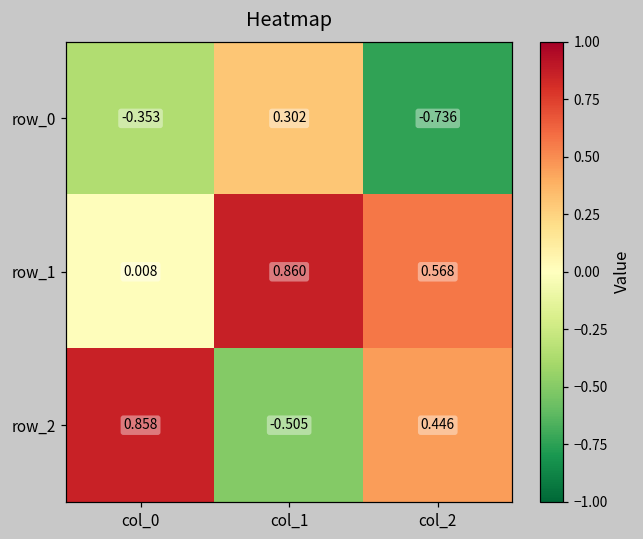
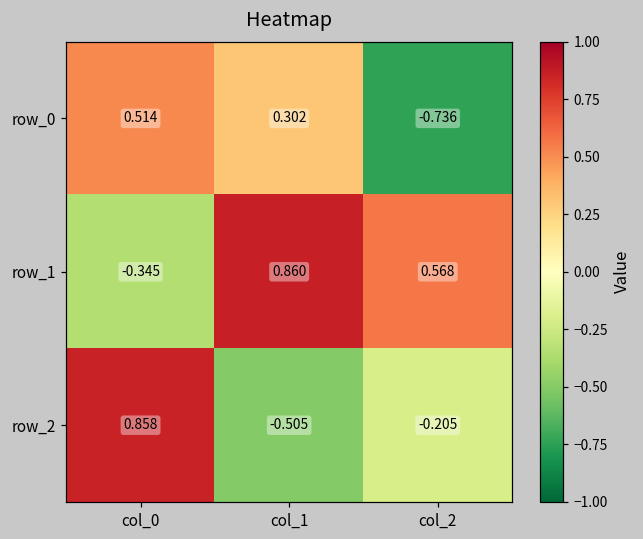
row_0, col_0: -0.353 -> 0.514
row_1, col_0: 0.008 -> -0.345
row_2, col_2: 0.446 -> -0.205
